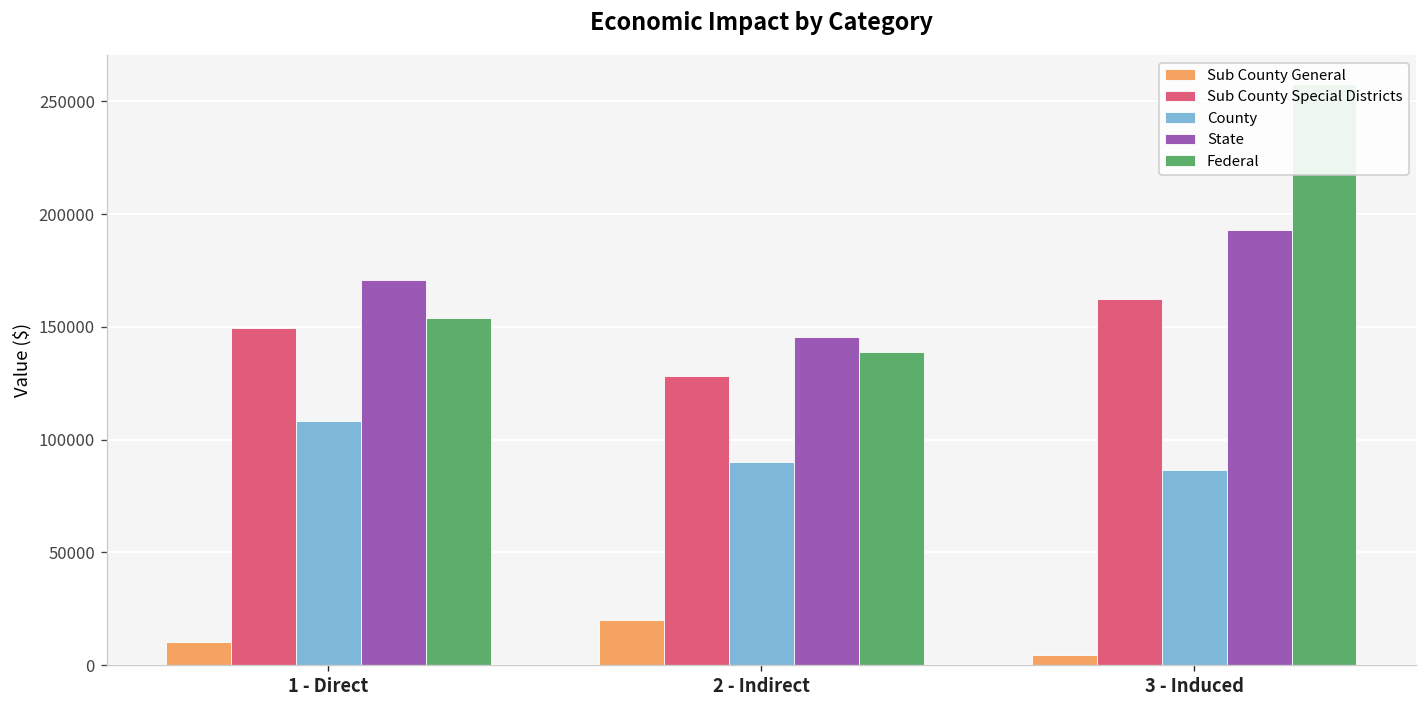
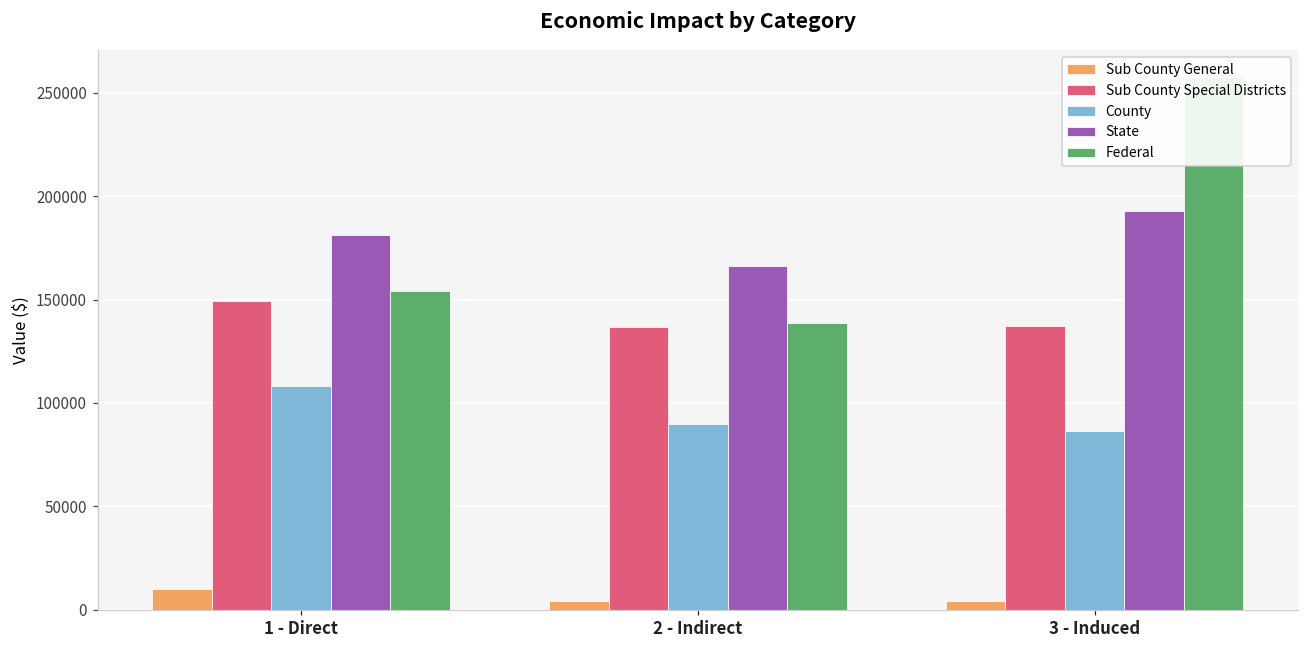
State, 1 - Direct: 171000 -> 181000
Sub County General, 2 - Indirect: 20000 -> 4000
Sub County Special Districts, 2 - Indirect: 128000 -> 137000
State, 2 - Indirect: 146000 -> 166000
Sub County Special Districts, 3 - Induced: 162000 -> 137000
